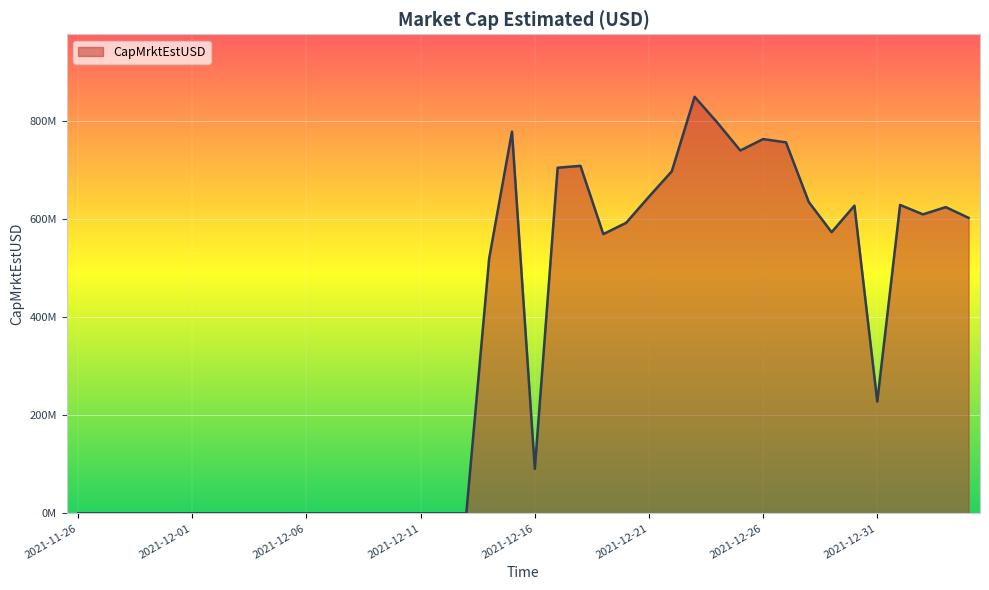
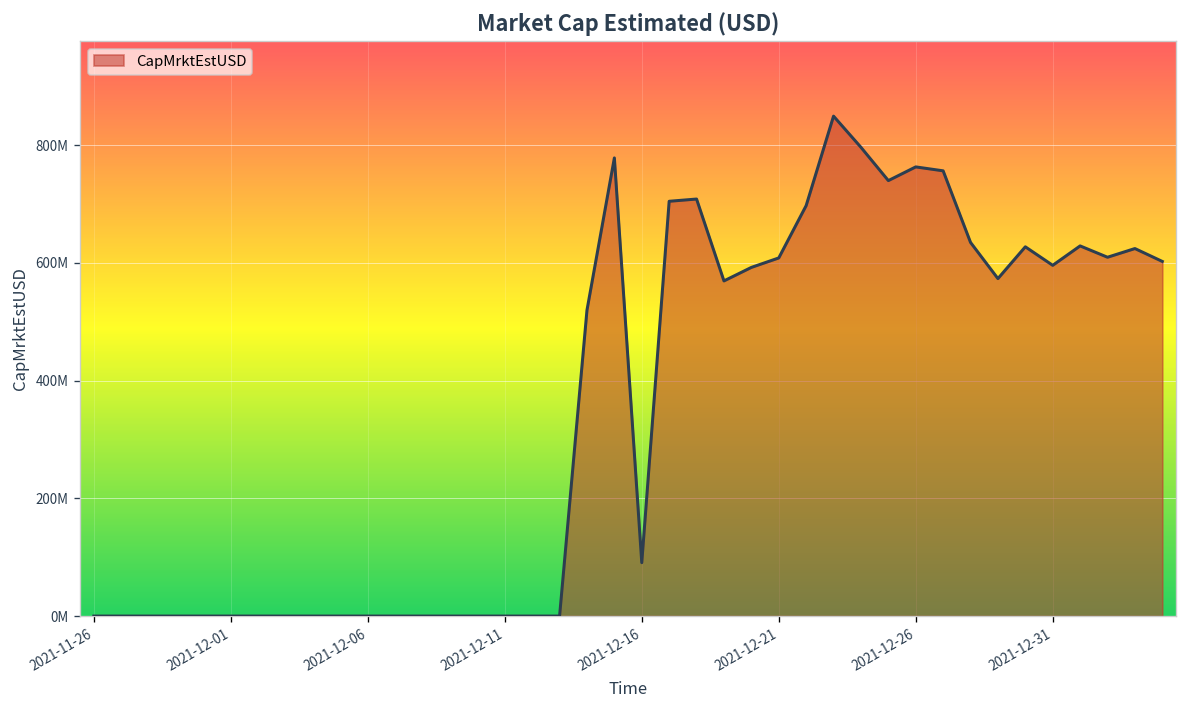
2021-12-21: 650000000 -> 610000000
2021-12-31: 230000000 -> 600000000
